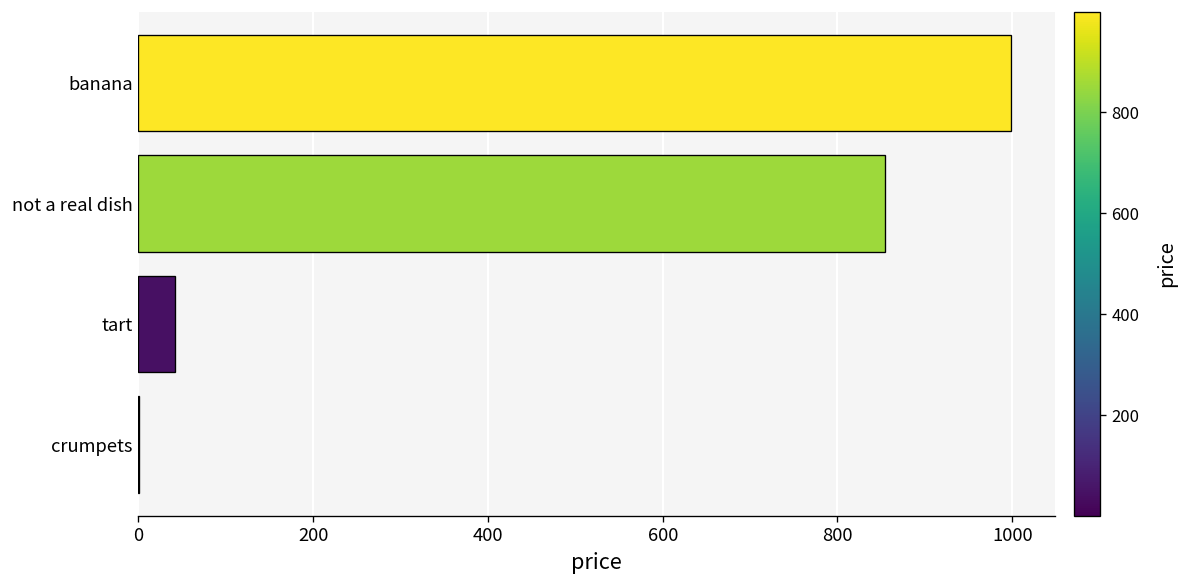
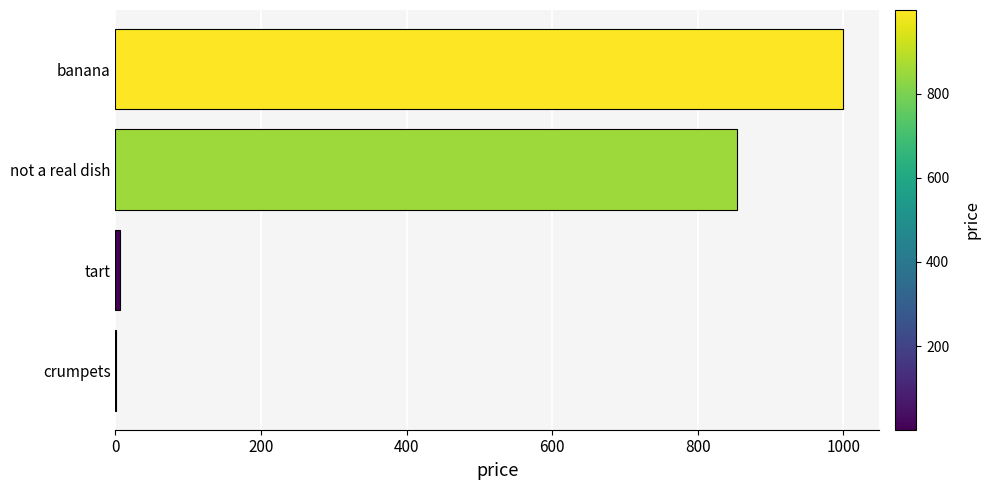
tart: 40 -> 10
